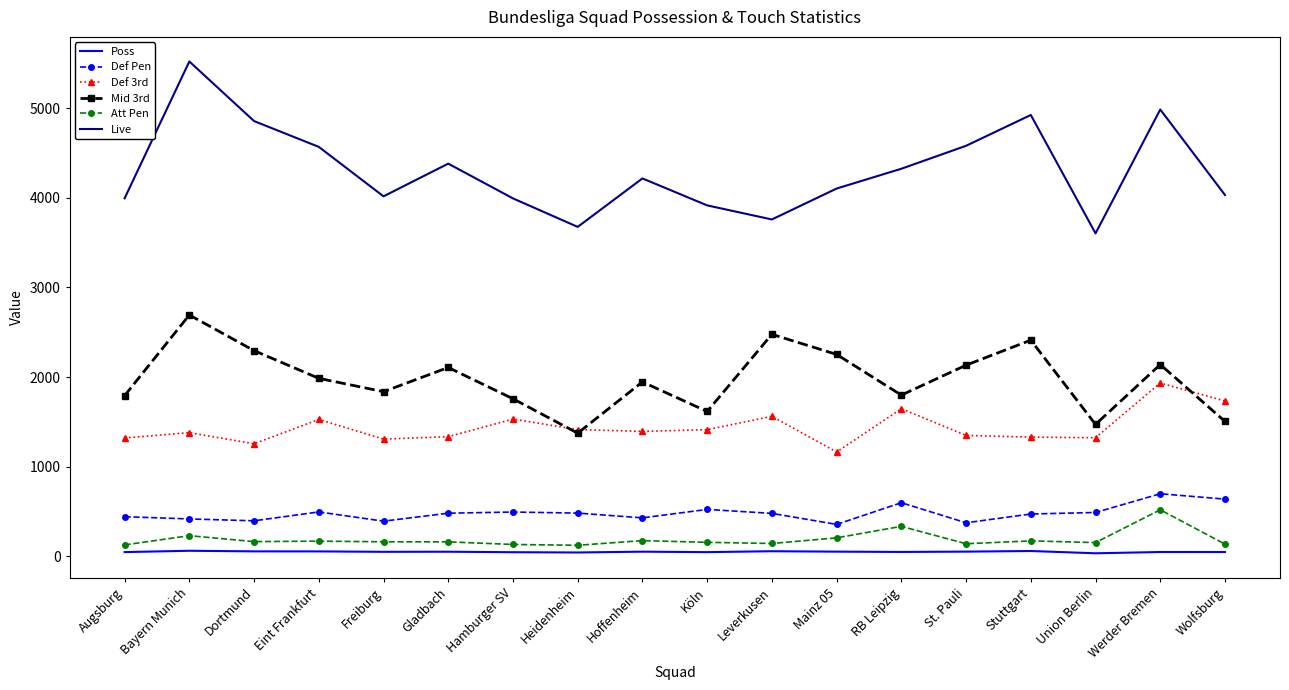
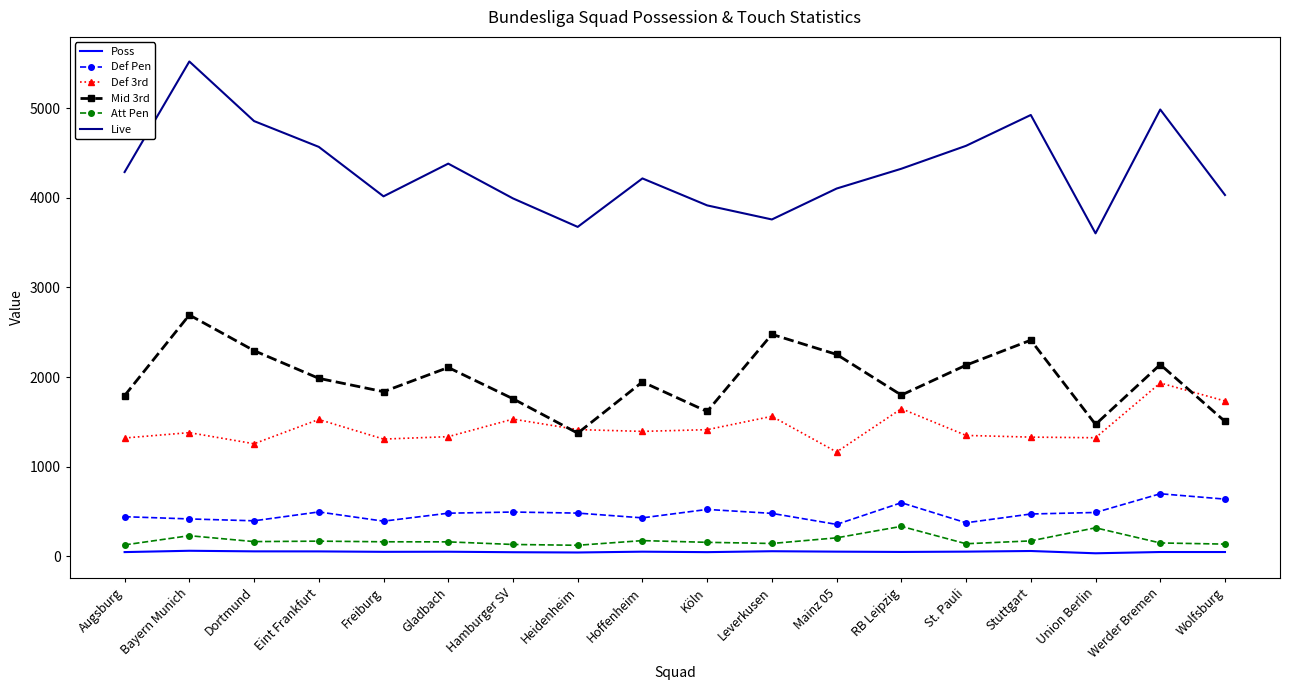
Live, Augsburg: 4000 -> 4300
Att Pen, Union Berlin: 200 -> 300
Att Pen, Werder Bremen: 500 -> 100
